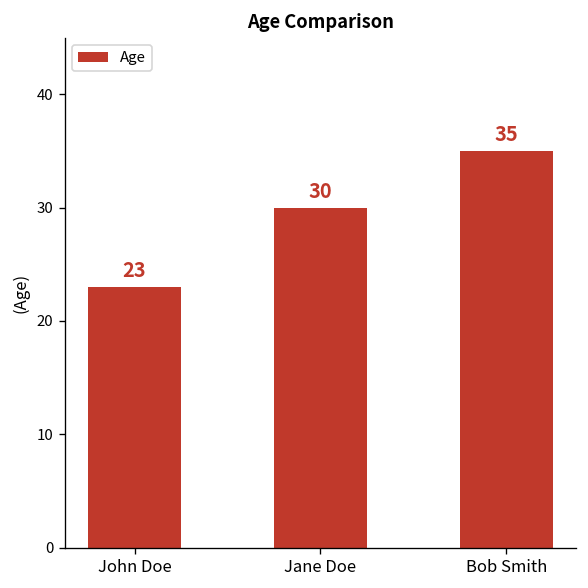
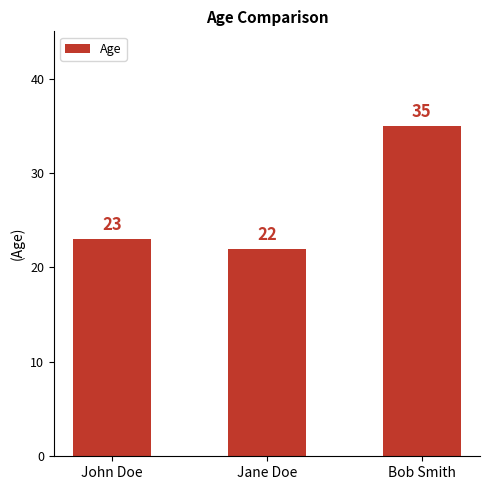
Jane Doe: 30 -> 22
